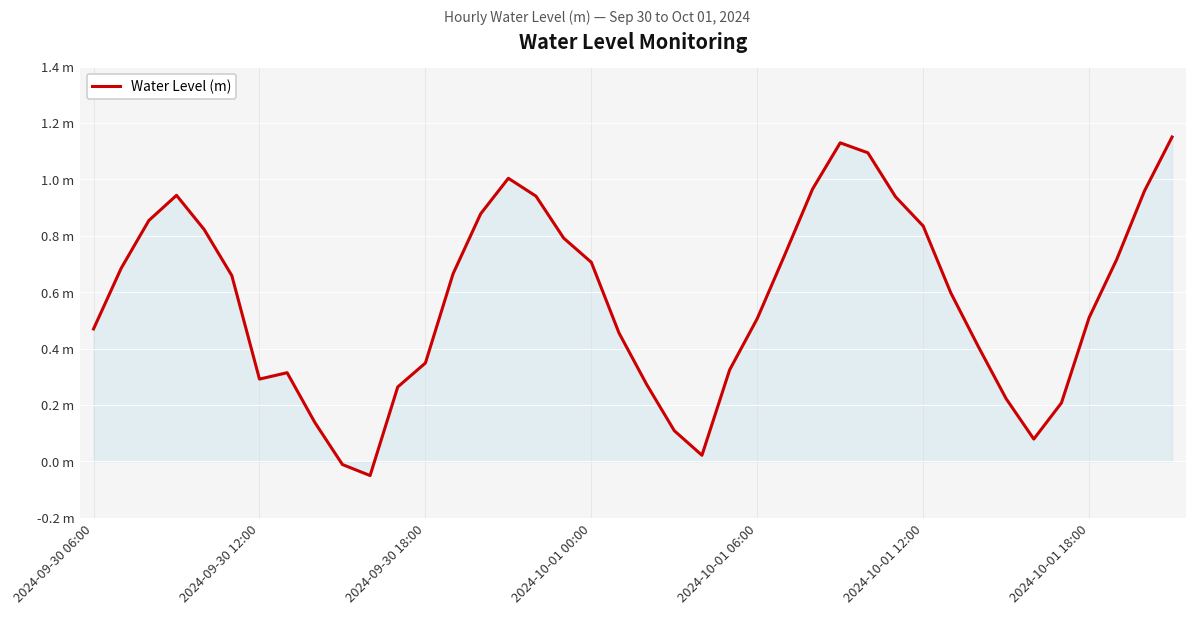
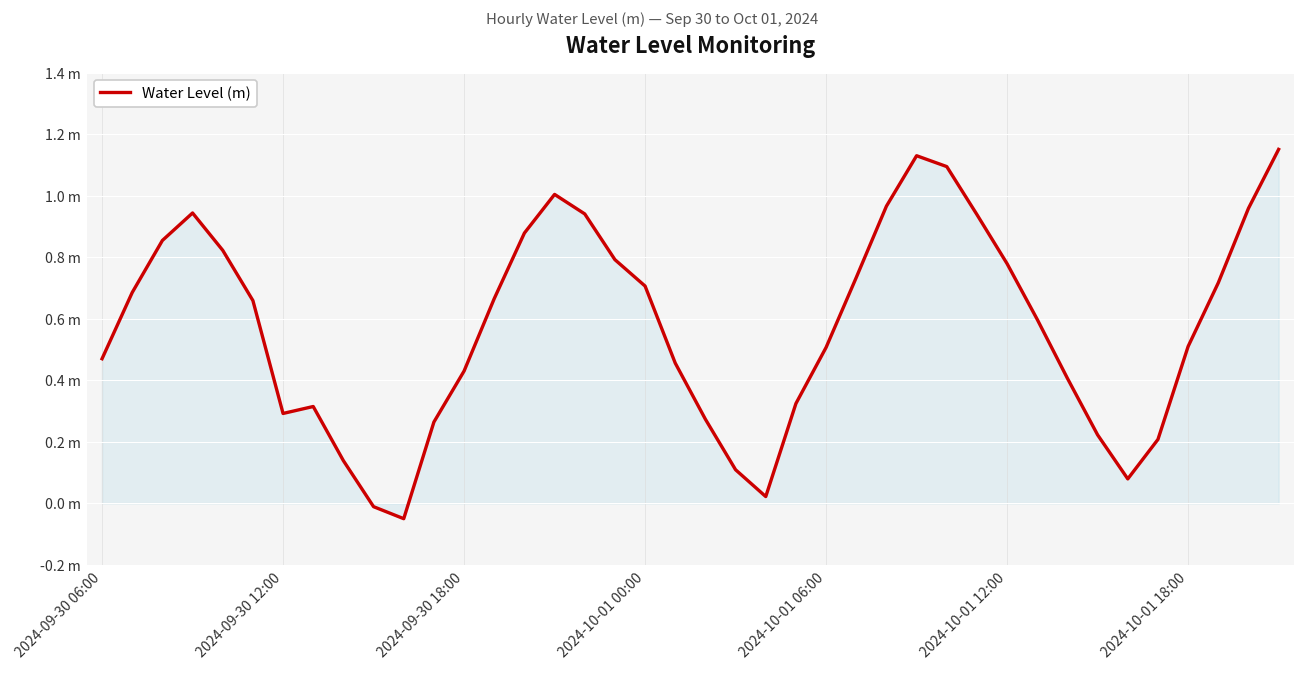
Water Level (m), 2024-09-30 18:00: 0.35 m -> 0.43 m
Water Level (m), 2024-10-01 12:00: 0.83 m -> 0.78 m
